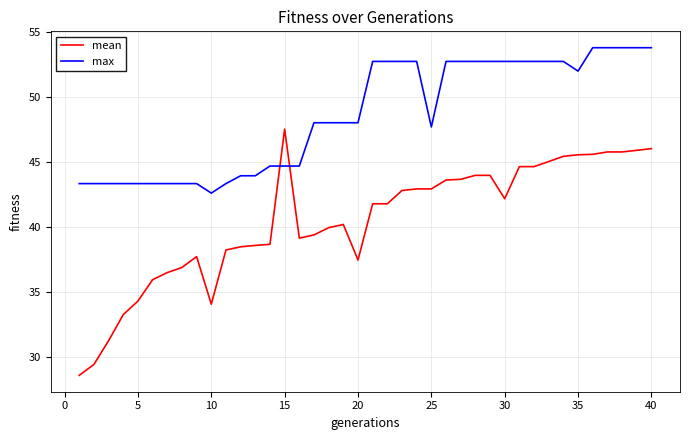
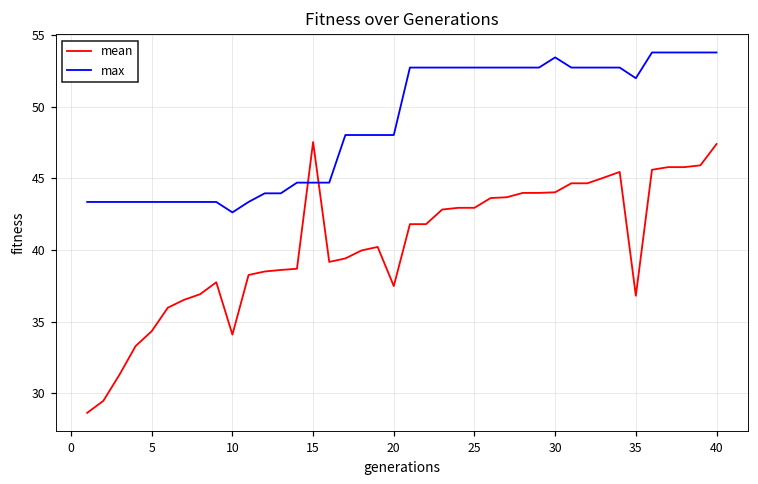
max, 25: 47.7 -> 52.7
mean, 30: 42.2 -> 44.0
max, 30: 52.7 -> 53.4
mean, 35: 45.6 -> 36.8
mean, 40: 46.0 -> 47.4
